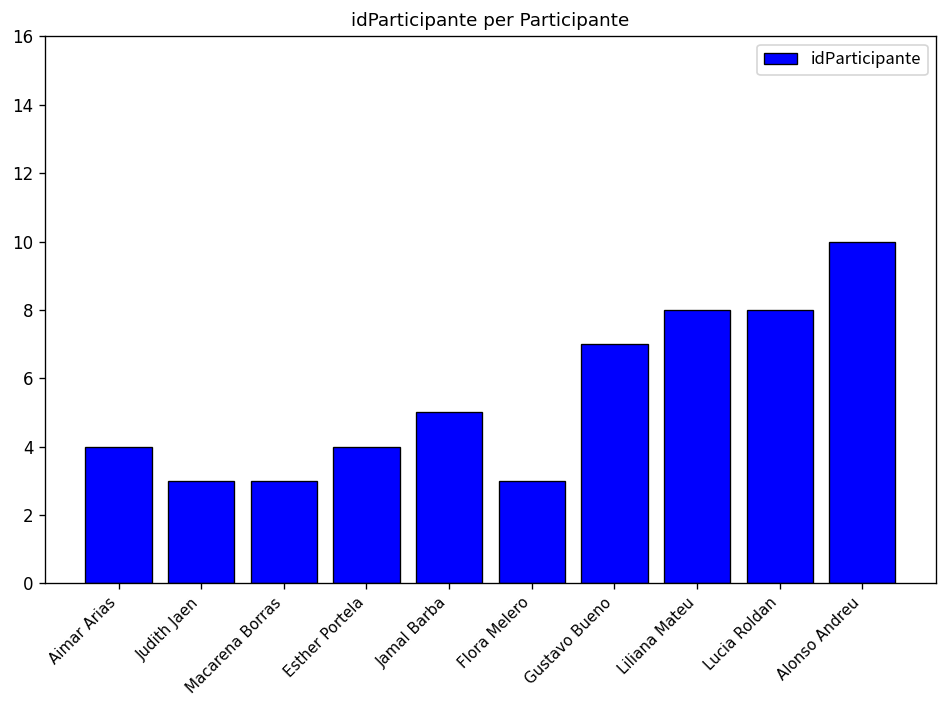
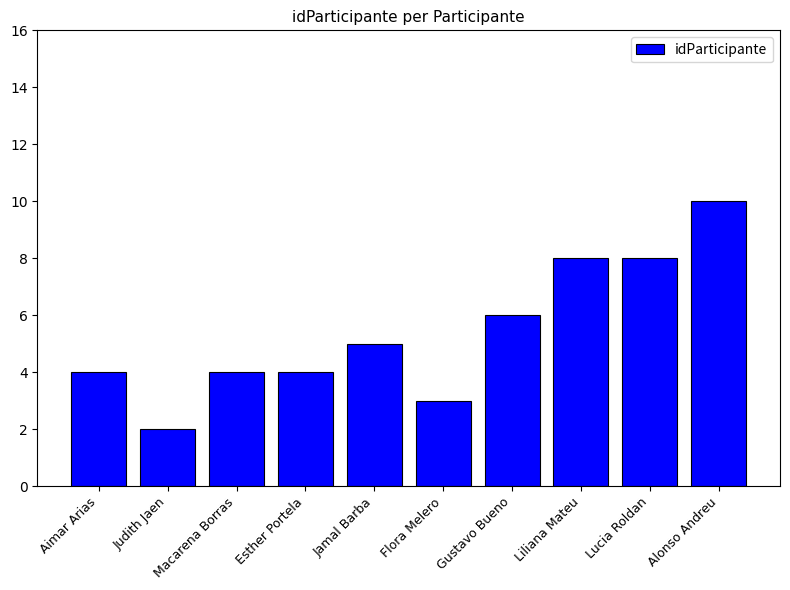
Judith Jaen: 3 -> 2
Macarena Borras: 3 -> 4
Gustavo Bueno: 7 -> 6
